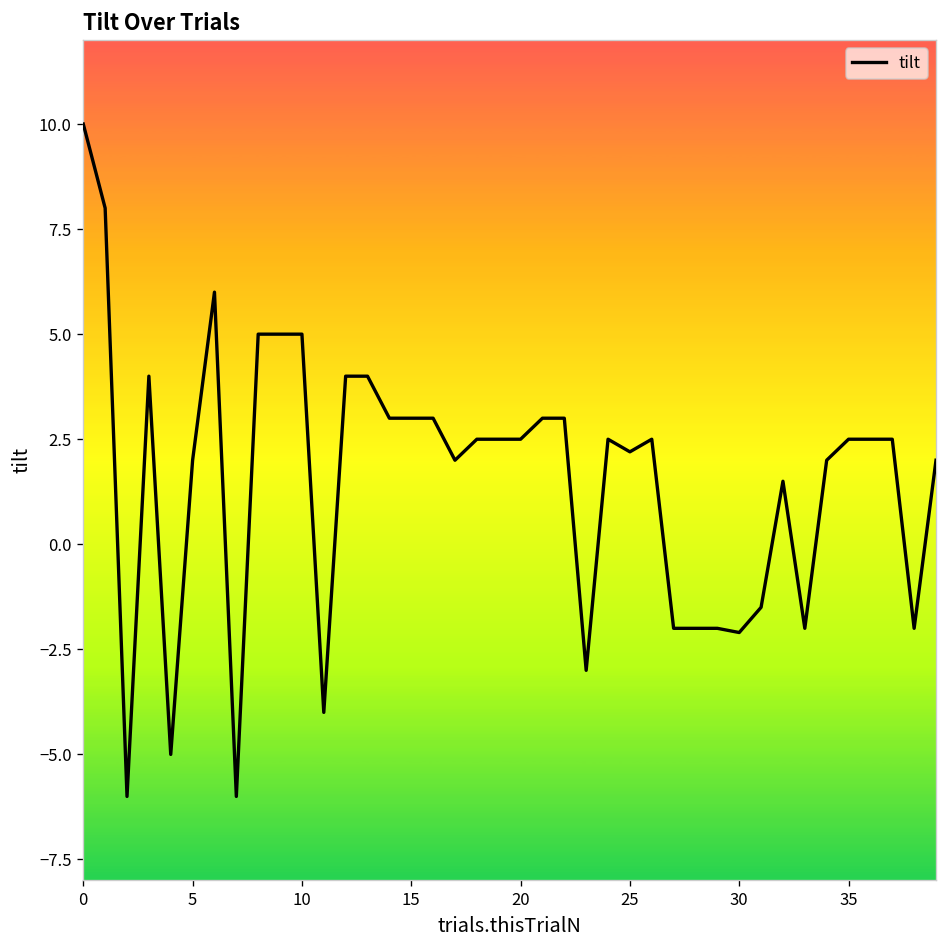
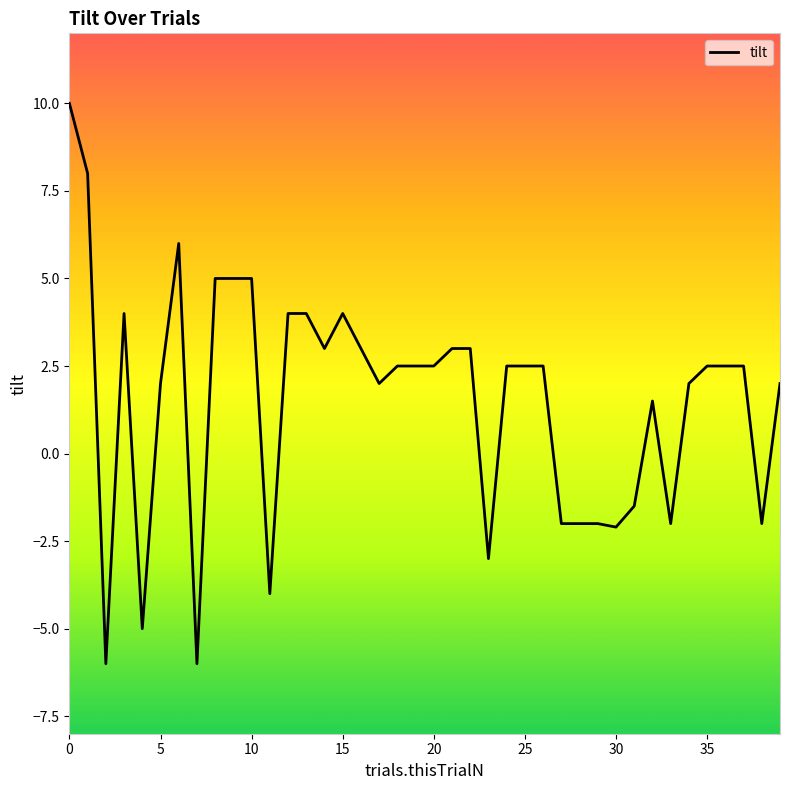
15: 3 -> 4
25: 2.2 -> 2.5
